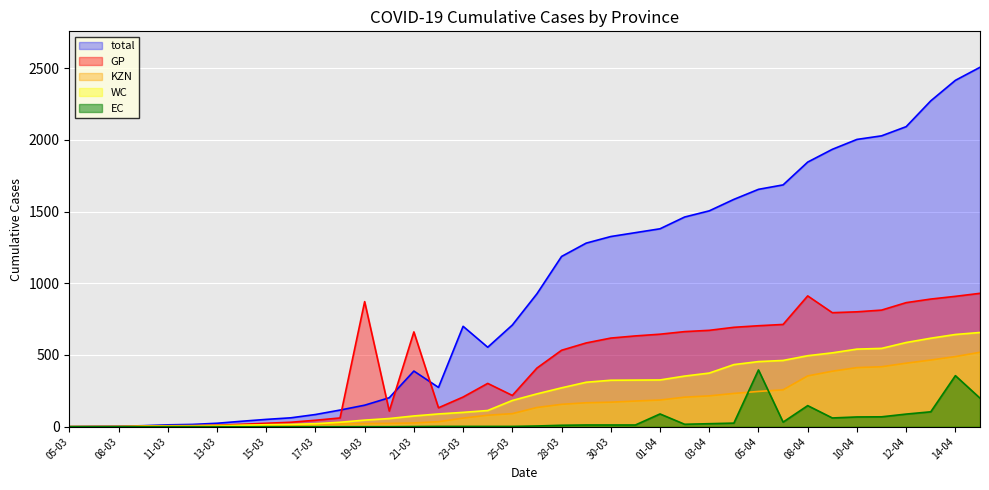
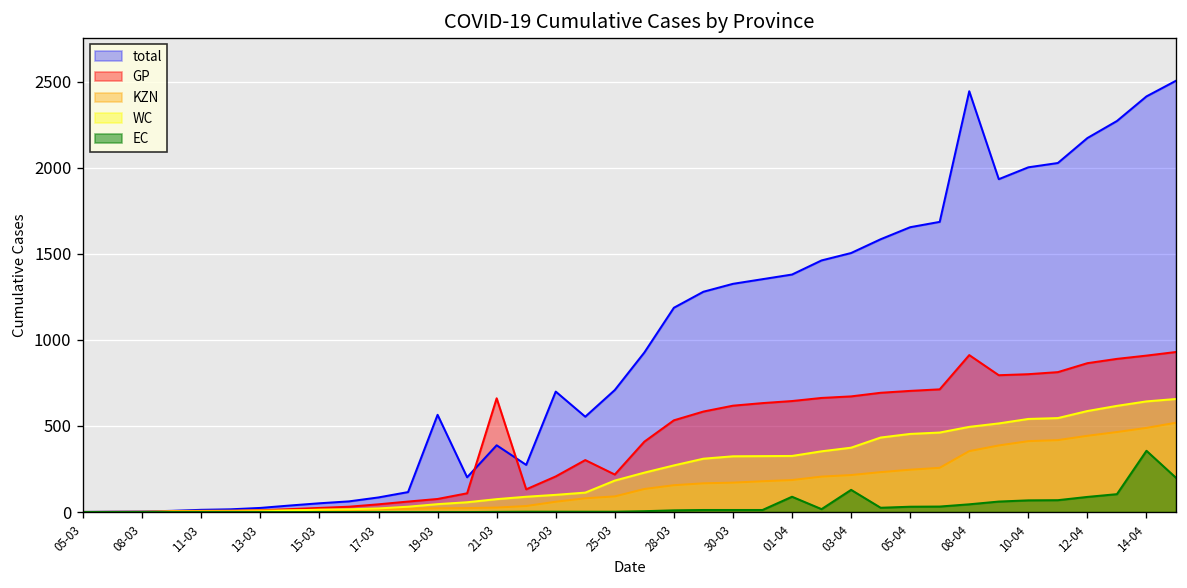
total, 19-03: 150 -> 570
GP, 19-03: 870 -> 80
EC, 03-04: 20 -> 130
EC, 05-04: 400 -> 30
total, 08-04: 1850 -> 2450
EC, 08-04: 150 -> 50
total, 12-04: 2090 -> 2170
